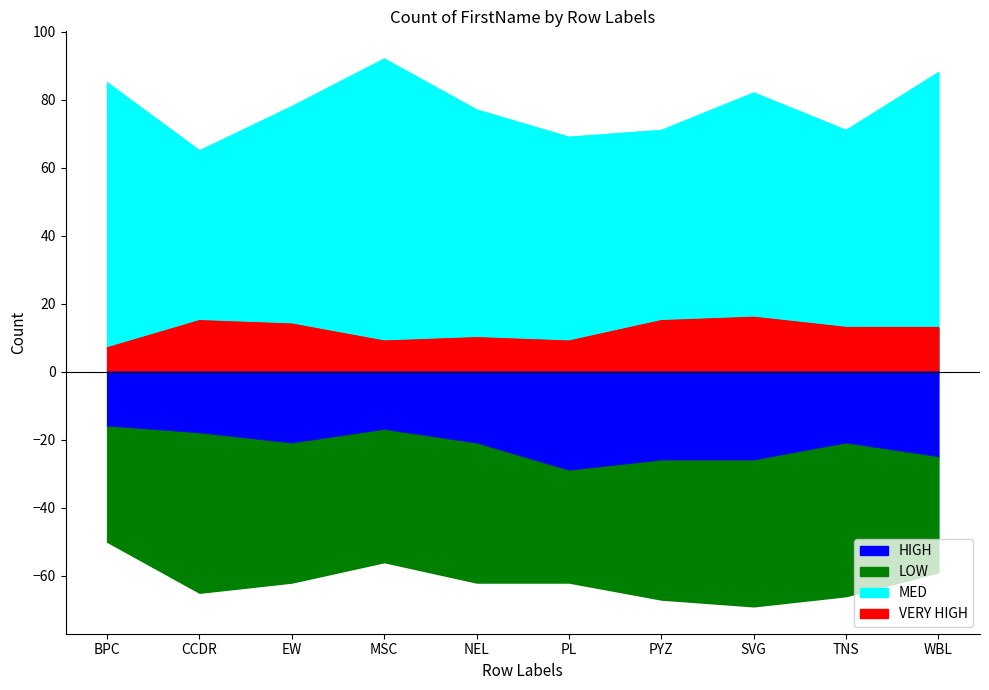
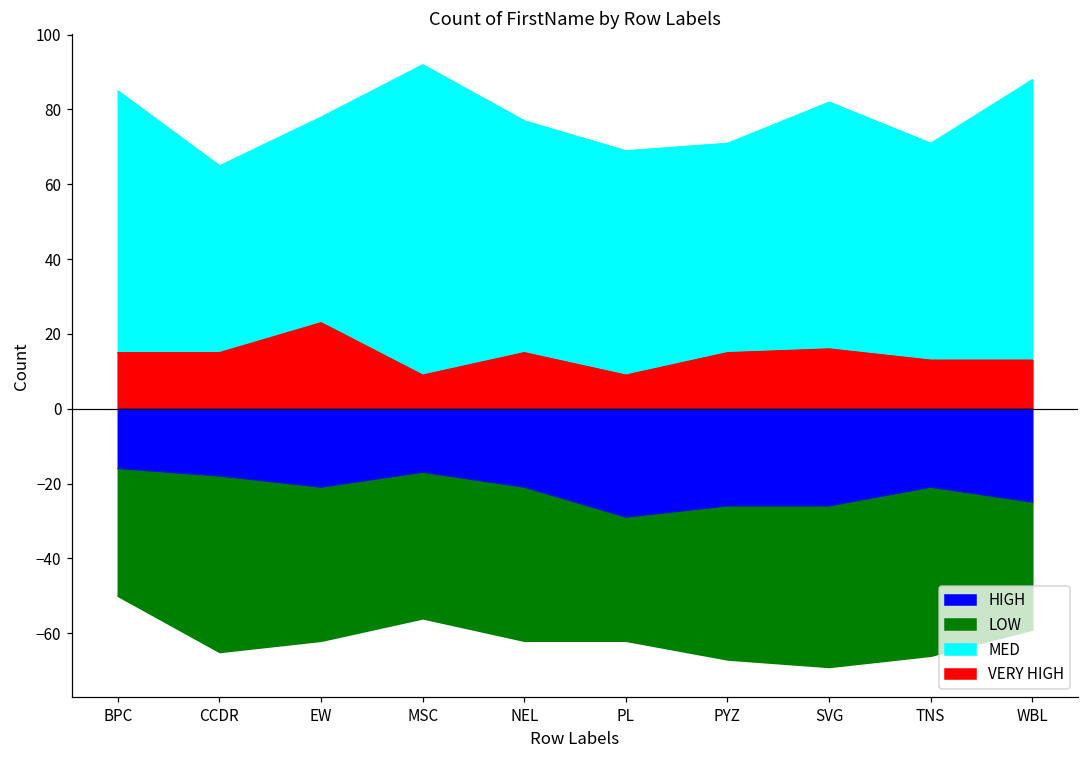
VERY HIGH, BPC: 7 -> 15
VERY HIGH, EW: 14 -> 23
VERY HIGH, NEL: 10 -> 15
